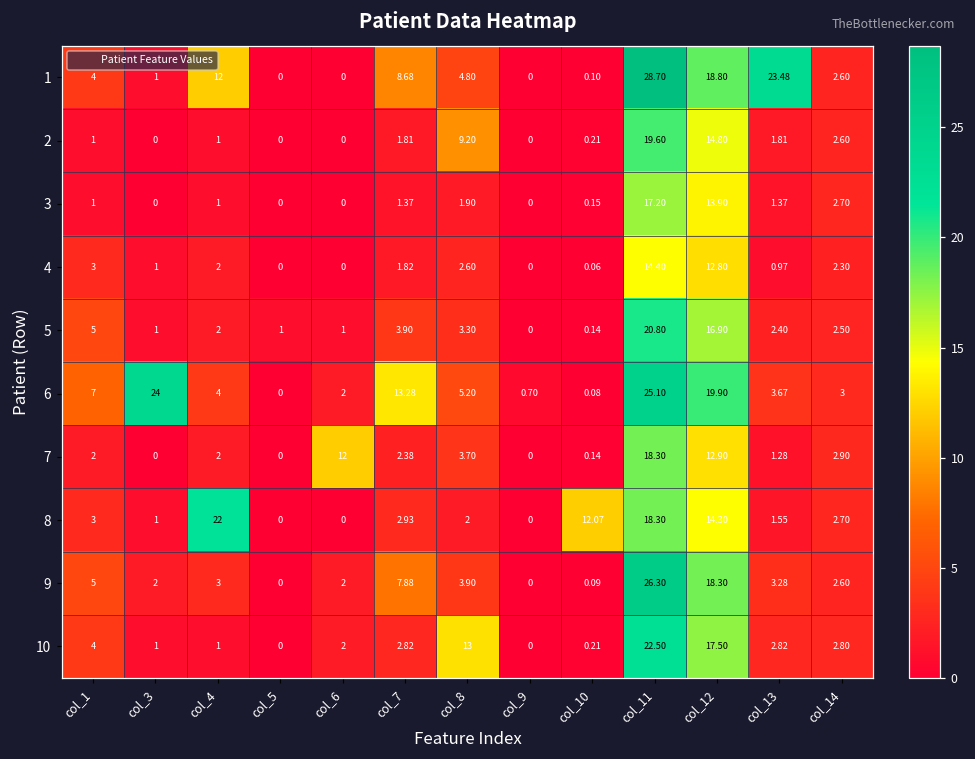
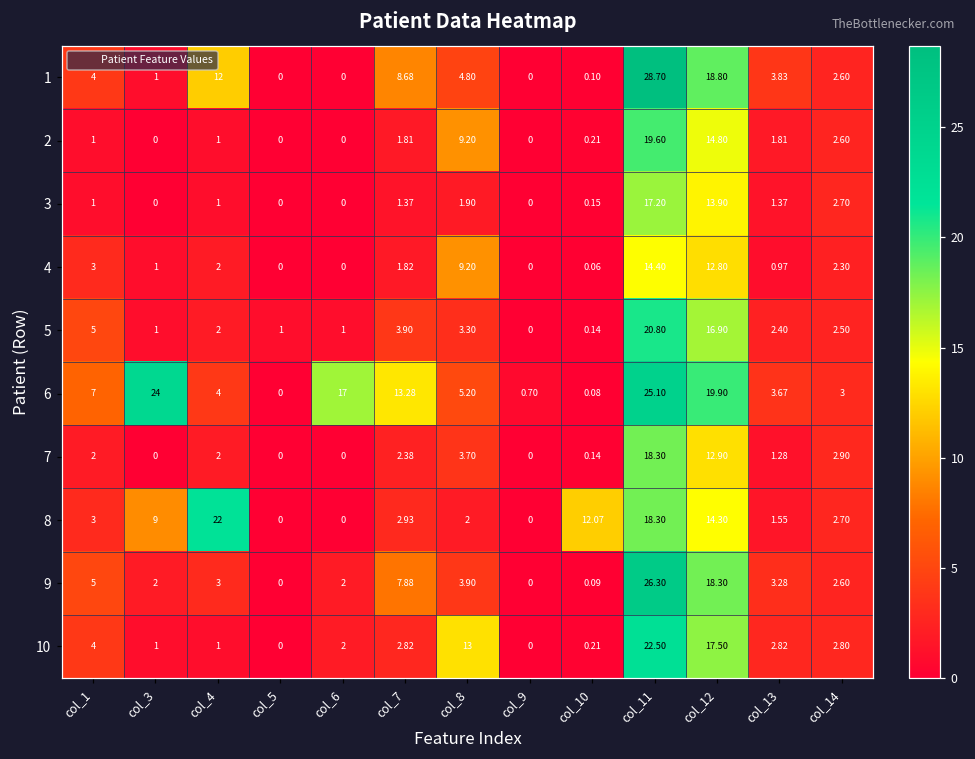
1, col_13: 23.48 -> 3.83
4, col_8: 2.60 -> 9.20
6, col_6: 2 -> 17
7, col_6: 12 -> 0
8, col_3: 1 -> 9
